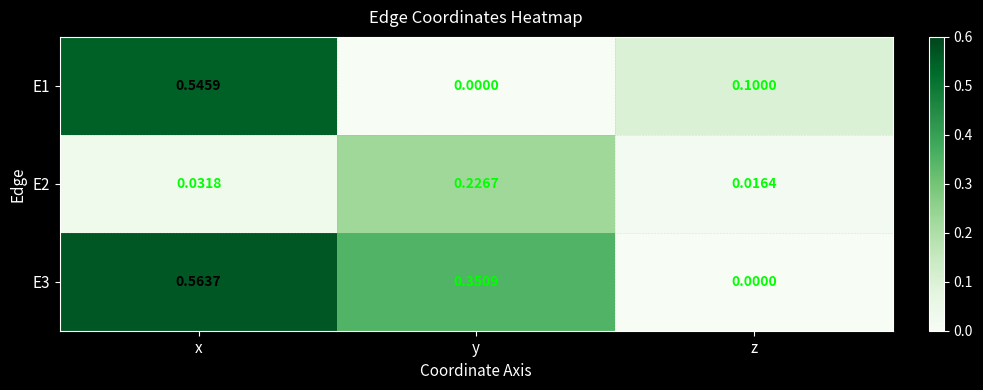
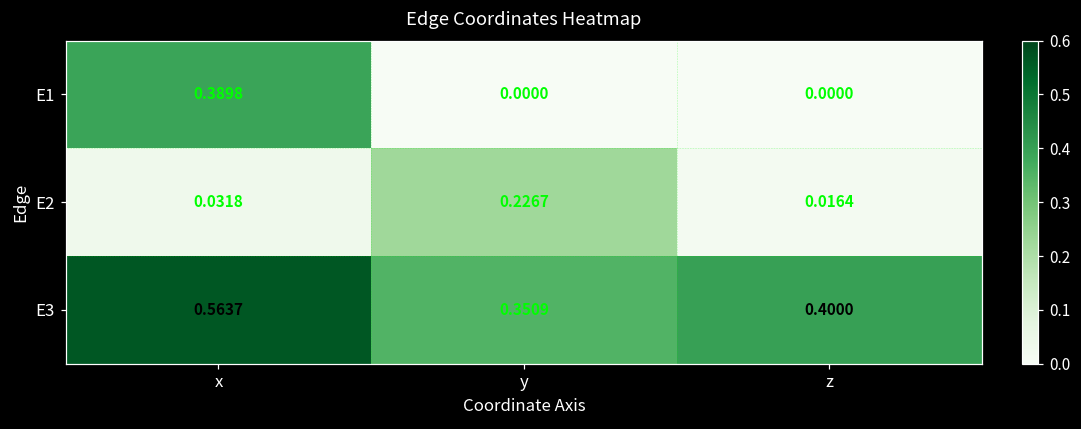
E1, x: 0.5459 -> 0.3898
E1, z: 0.1000 -> 0.0000
E3, z: 0.0000 -> 0.4000
